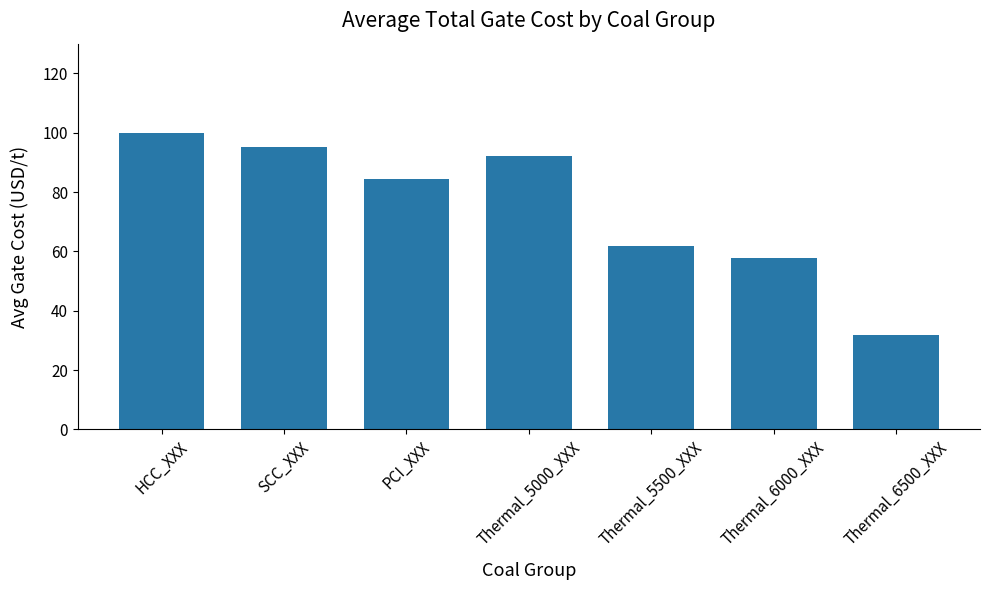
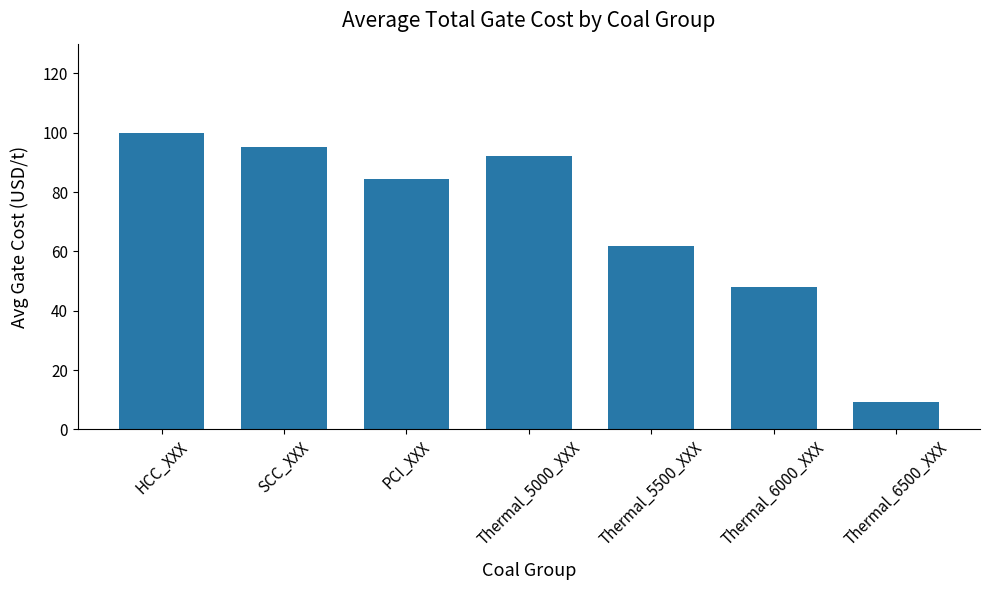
Thermal_6000_XXX: 58 -> 48
Thermal_6500_XXX: 32 -> 9
